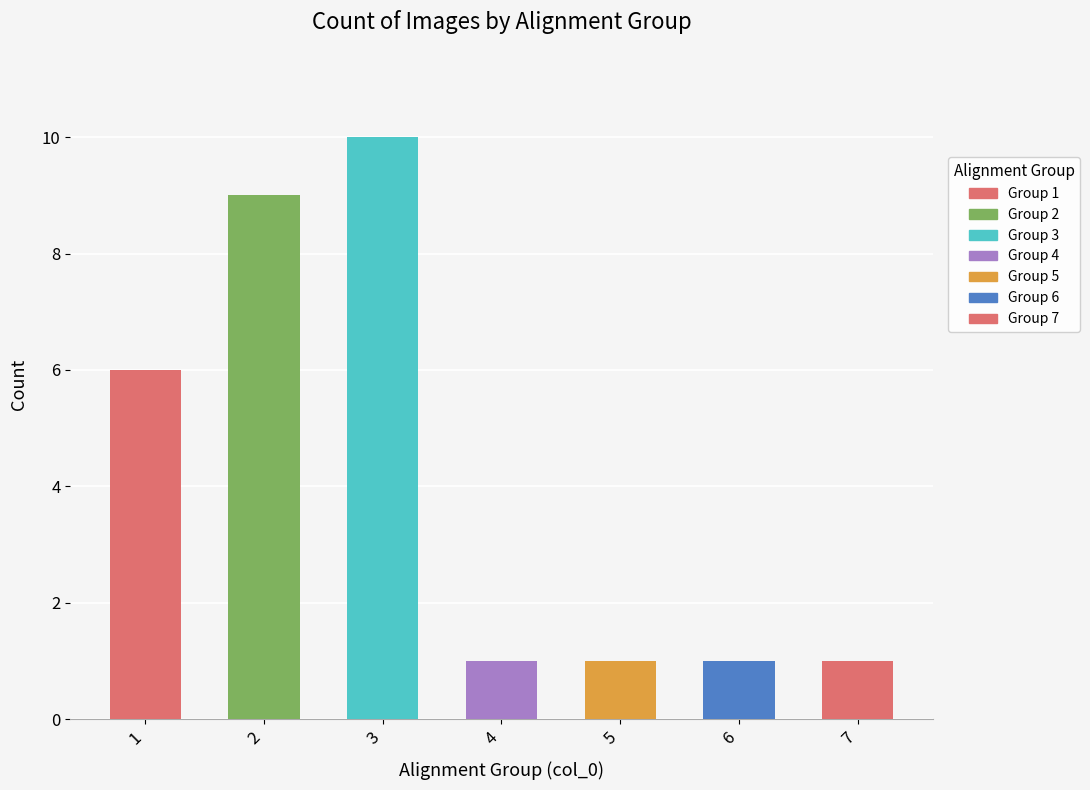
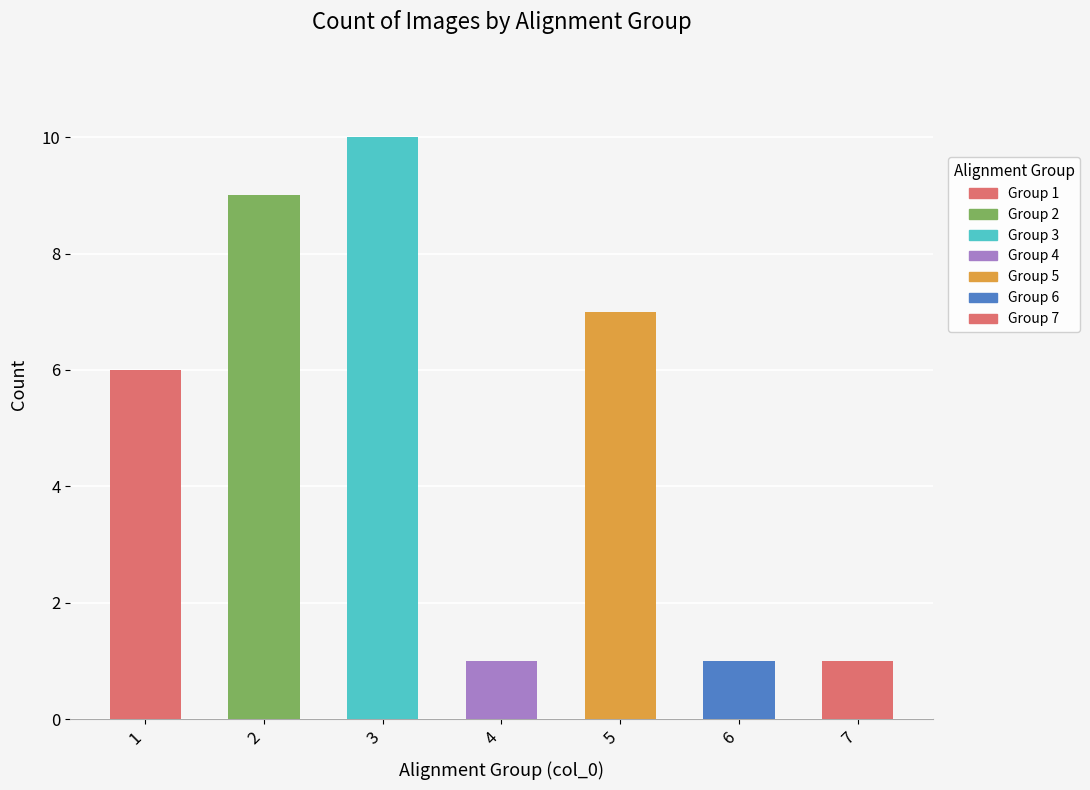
5: 1 -> 7
